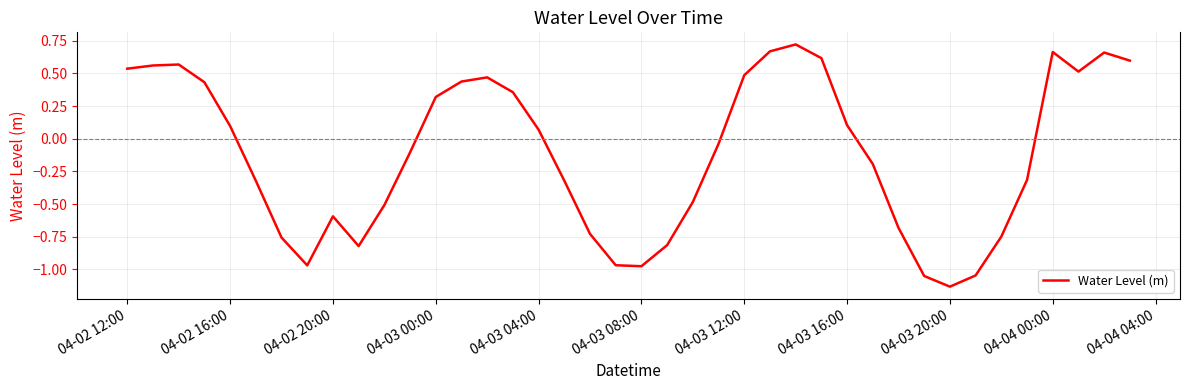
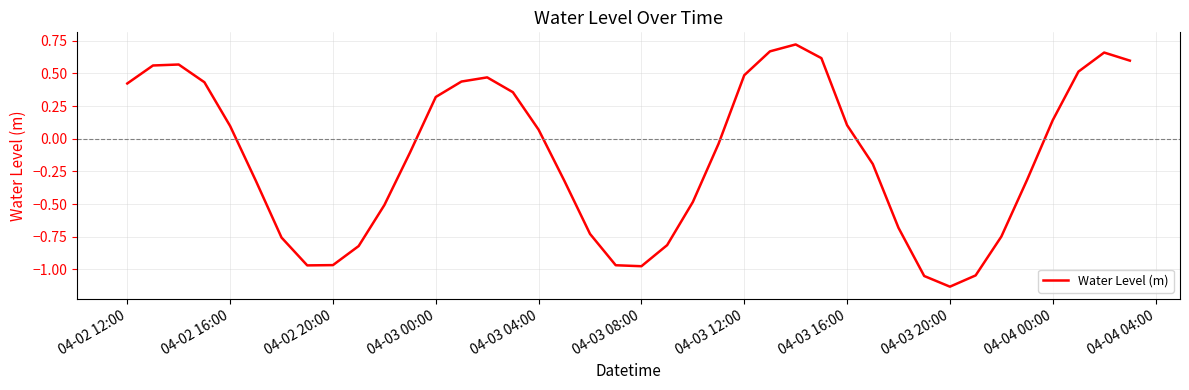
04-02 12:00: 0.54 -> 0.42
04-02 20:00: -0.59 -> -0.97
04-04 00:00: 0.66 -> 0.14
